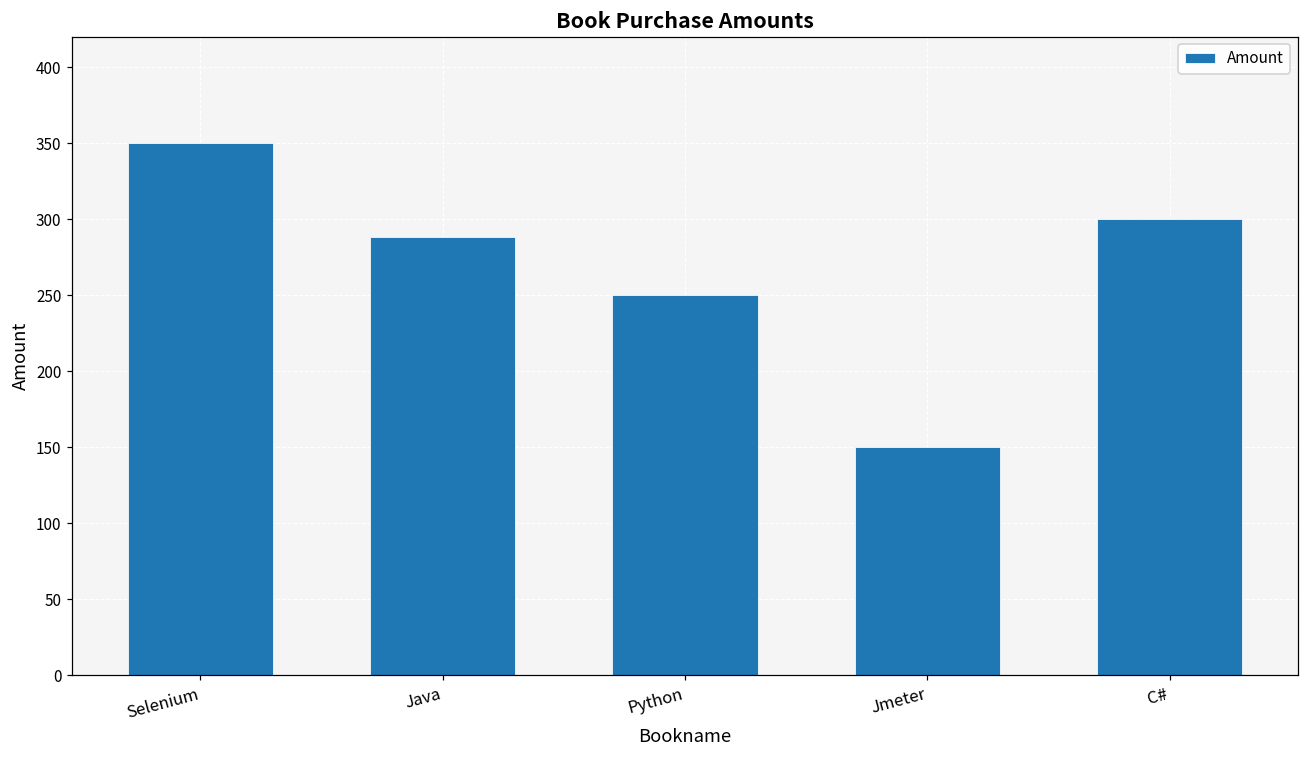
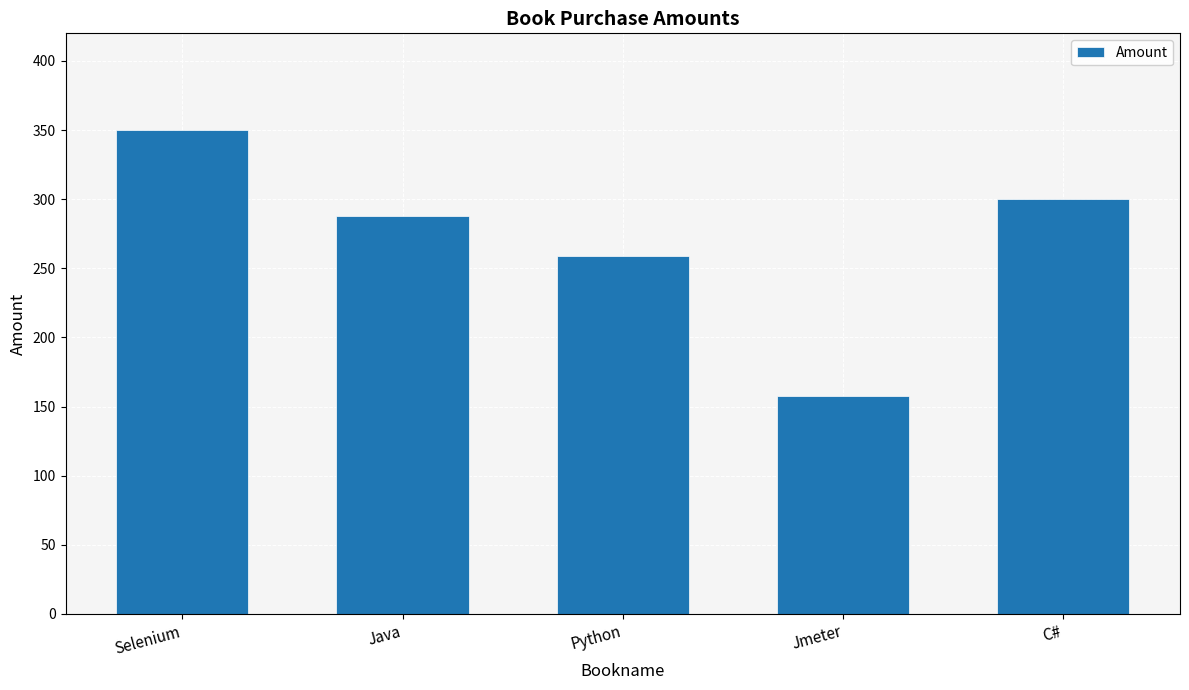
Python: 250 -> 259
Jmeter: 150 -> 158
